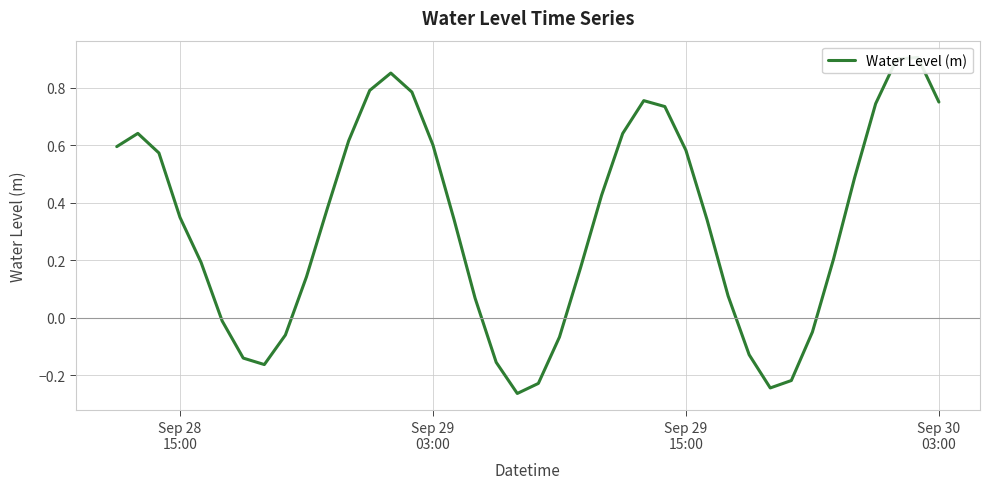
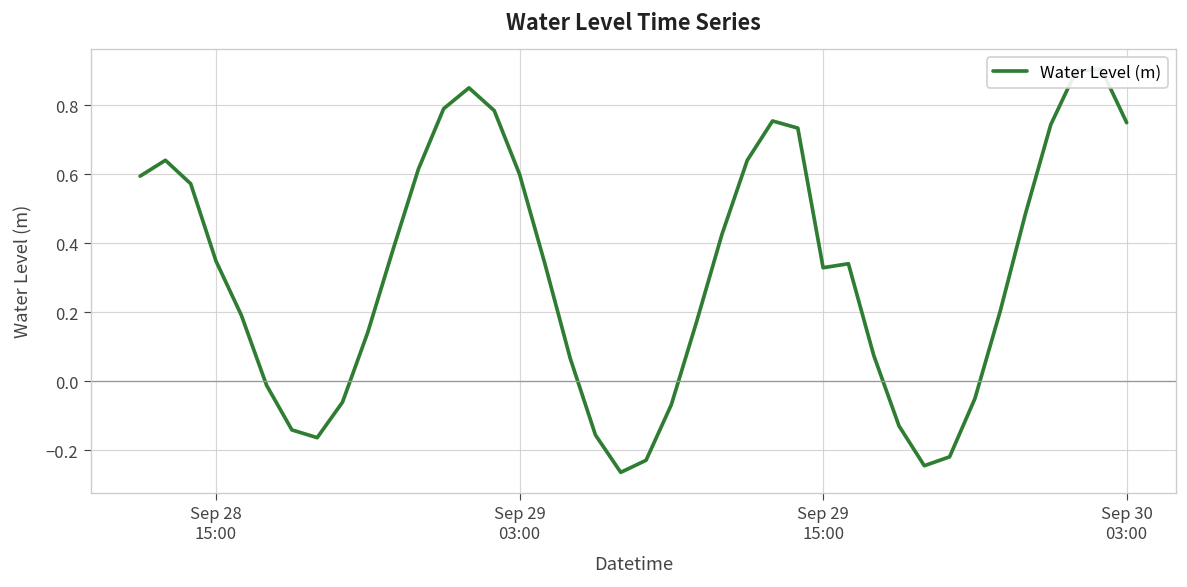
Sep 29 15:00: 0.58 -> 0.33
